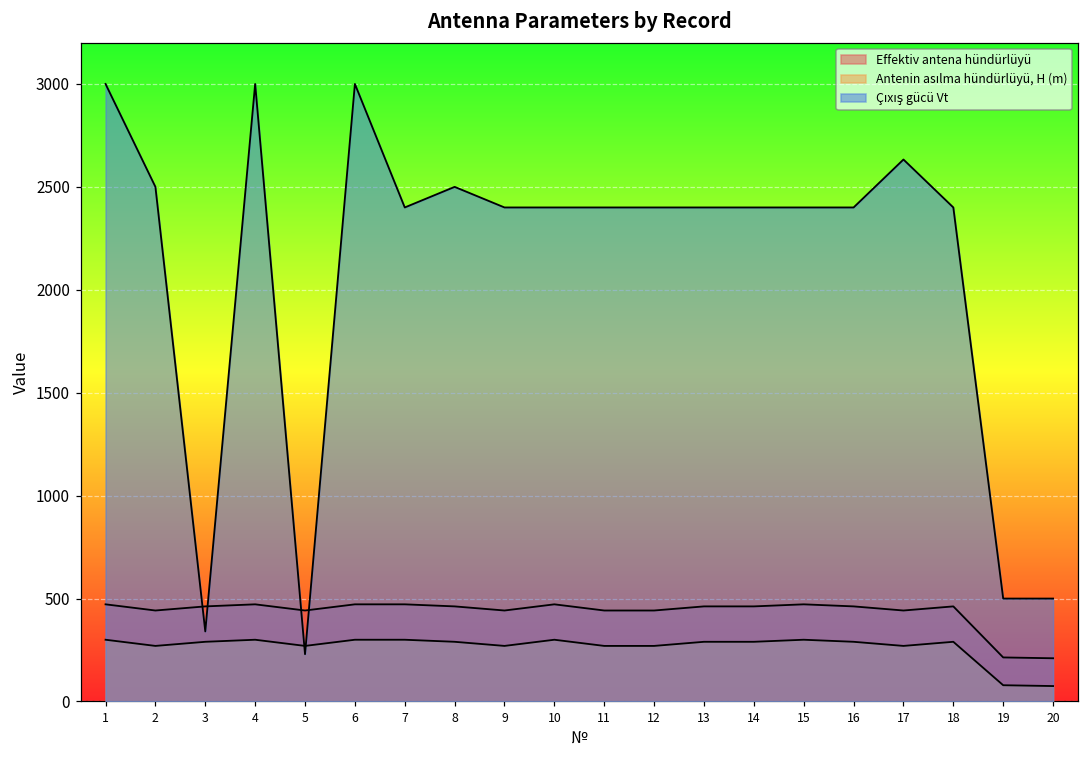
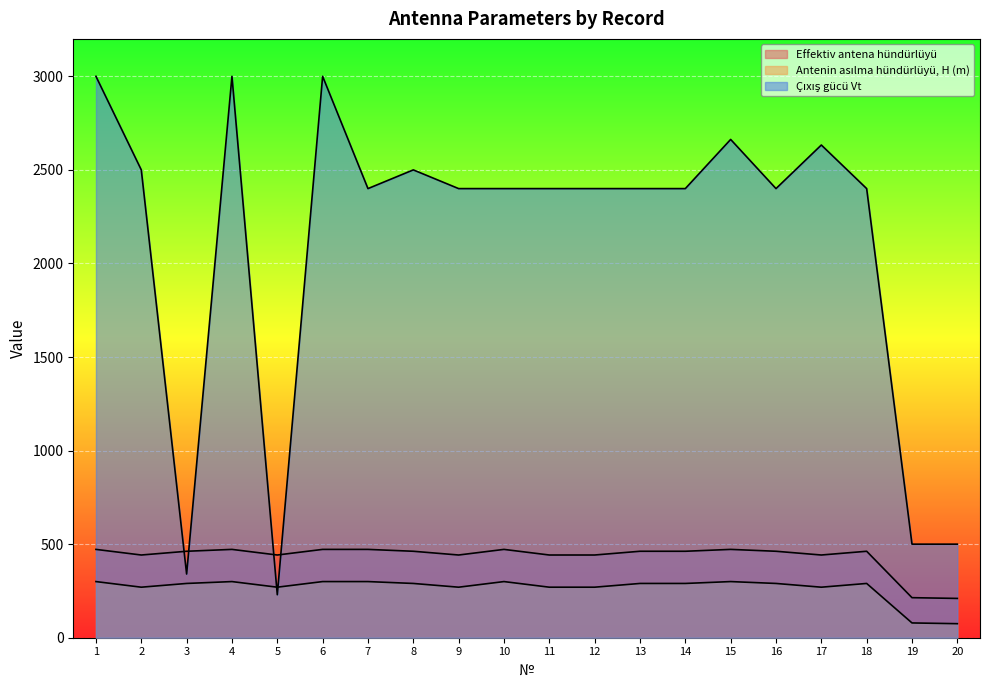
Çıxış gücü Vt, 15: 2400 -> 2660
